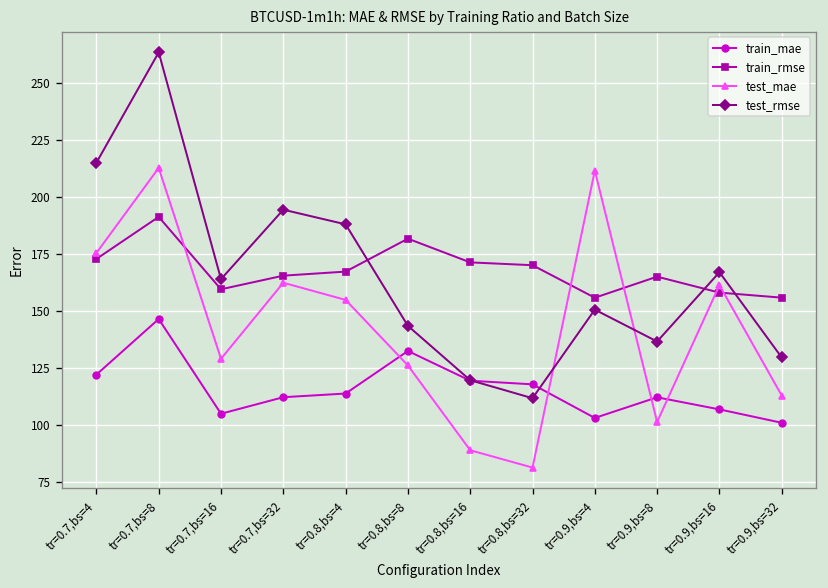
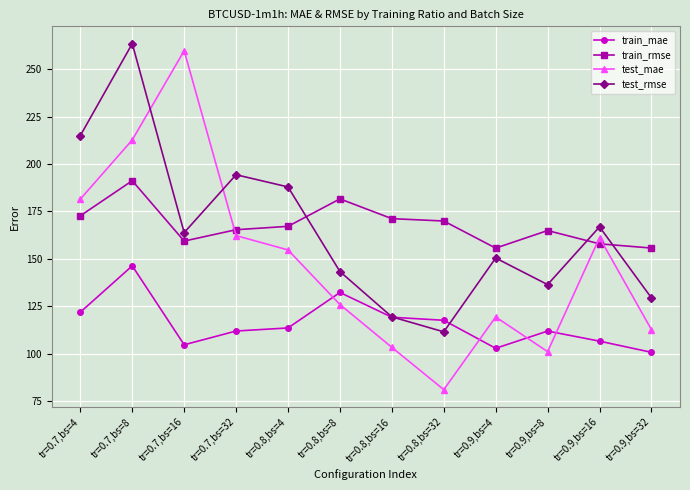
test_mae, tr=0.7,bs=4: 175 -> 182
test_mae, tr=0.7,bs=16: 129 -> 260
test_mae, tr=0.8,bs=16: 89 -> 103
test_mae, tr=0.9,bs=4: 212 -> 119
